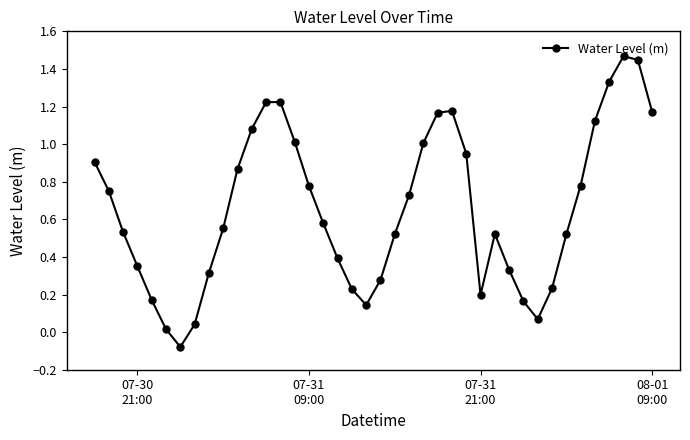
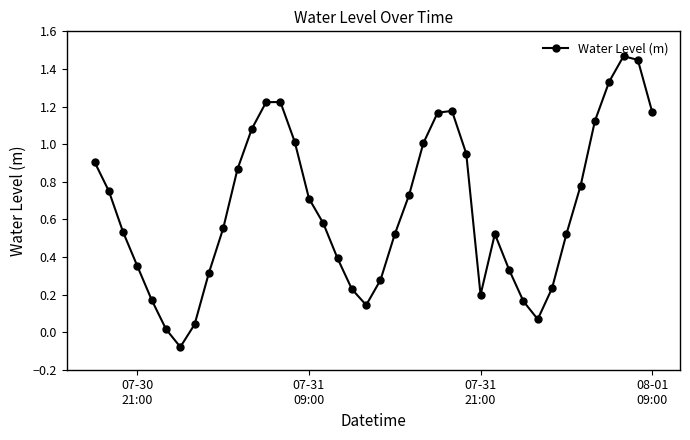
07-31 09:00: 0.78 -> 0.71
